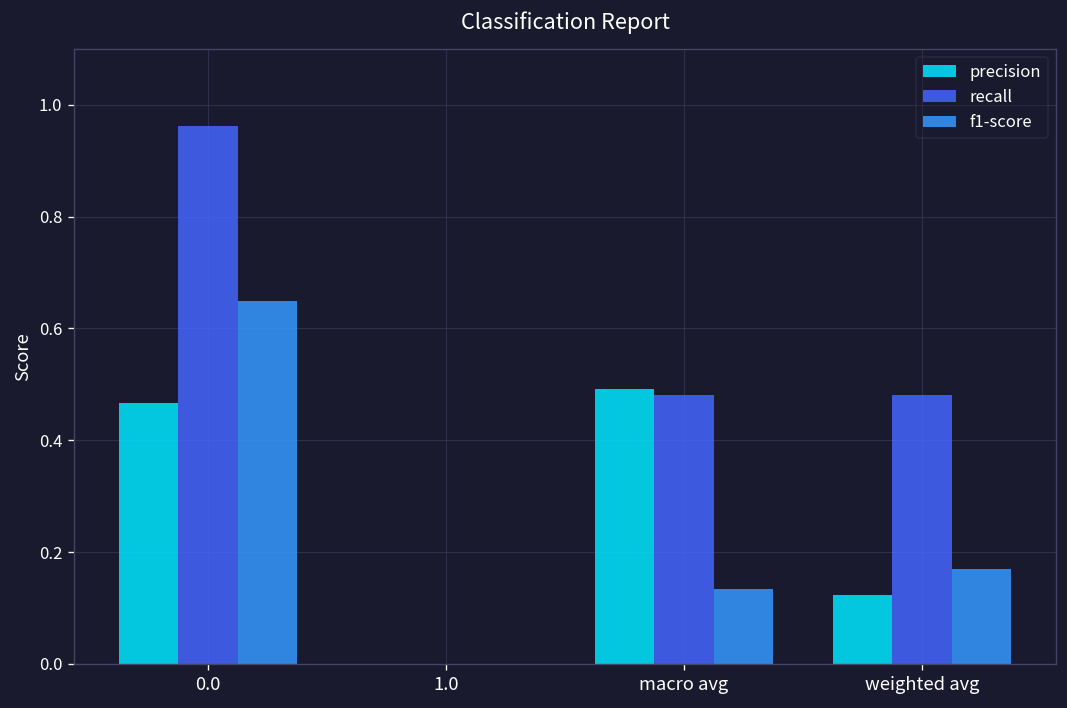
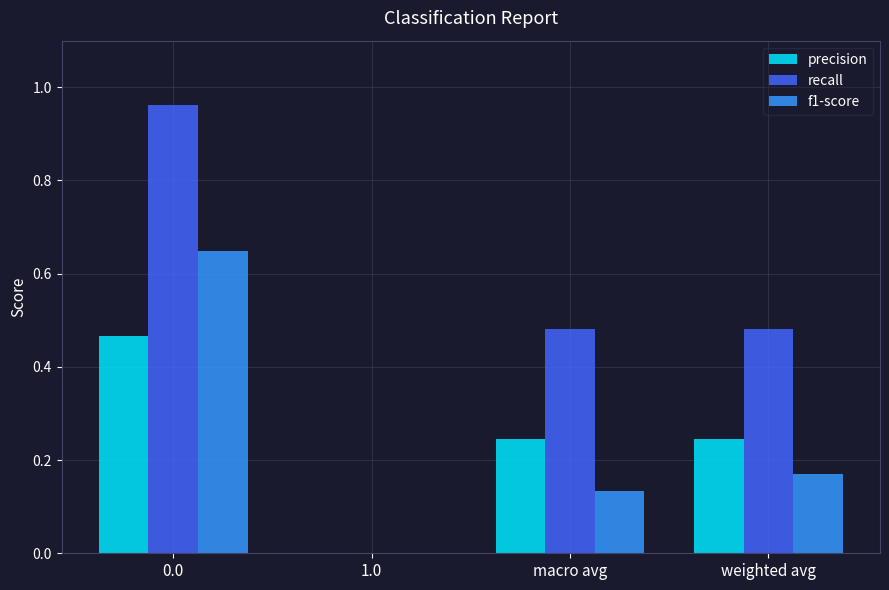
precision, macro avg: 0.49 -> 0.25
precision, weighted avg: 0.12 -> 0.25
